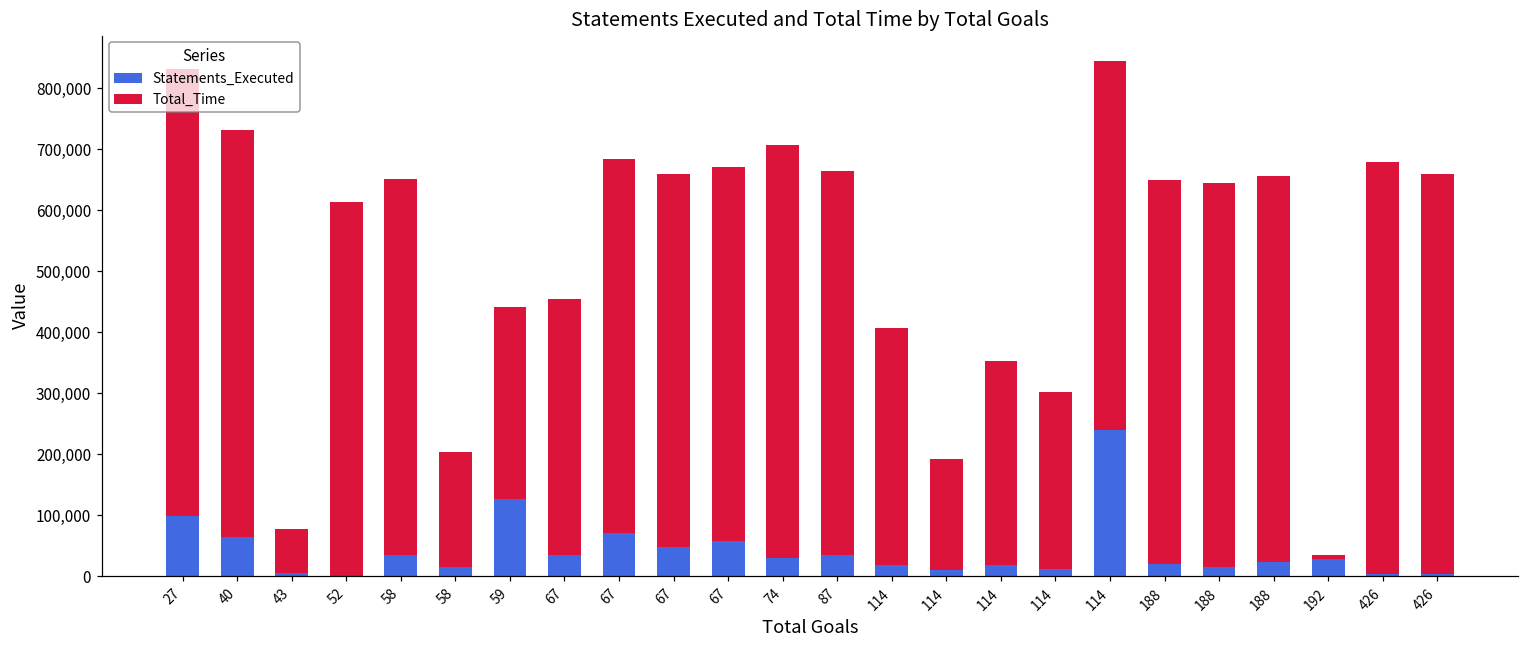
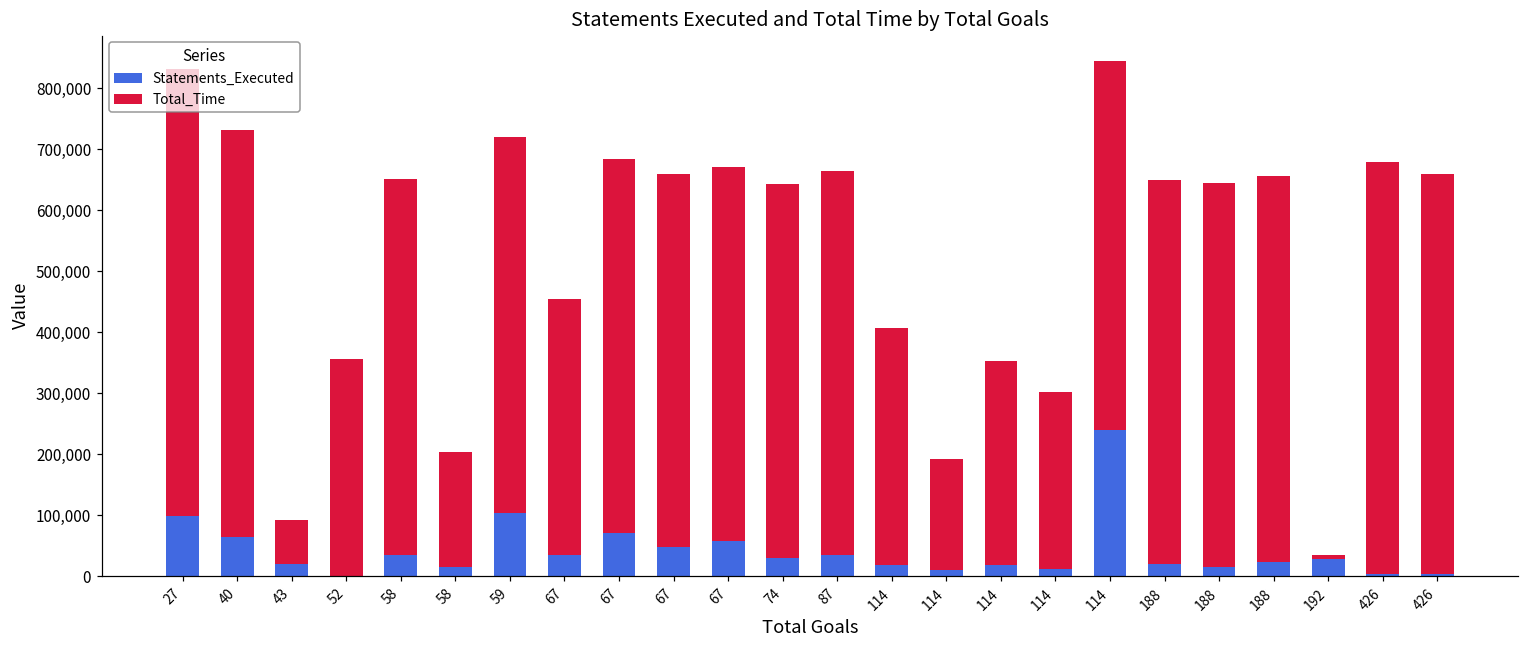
Statements_Executed, 43: 10,000 -> 20,000
Total_Time, 52: 610,000 -> 360,000
Statements_Executed, 59: 130,000 -> 100,000
Total_Time, 59: 310,000 -> 620,000
Total_Time, 74: 680,000 -> 610,000
